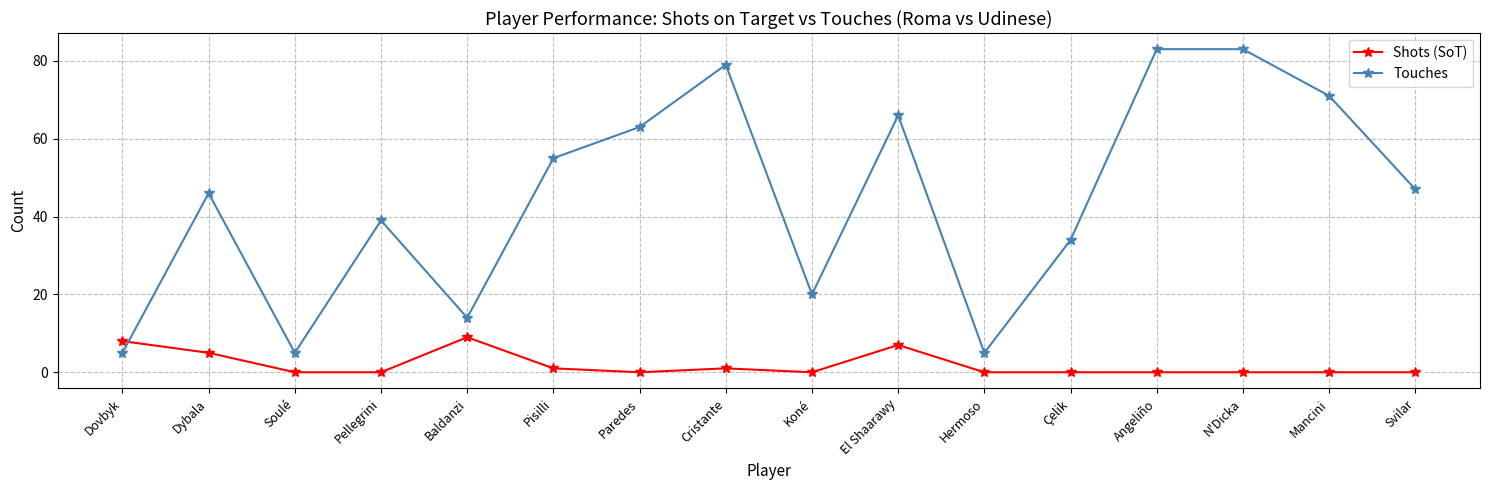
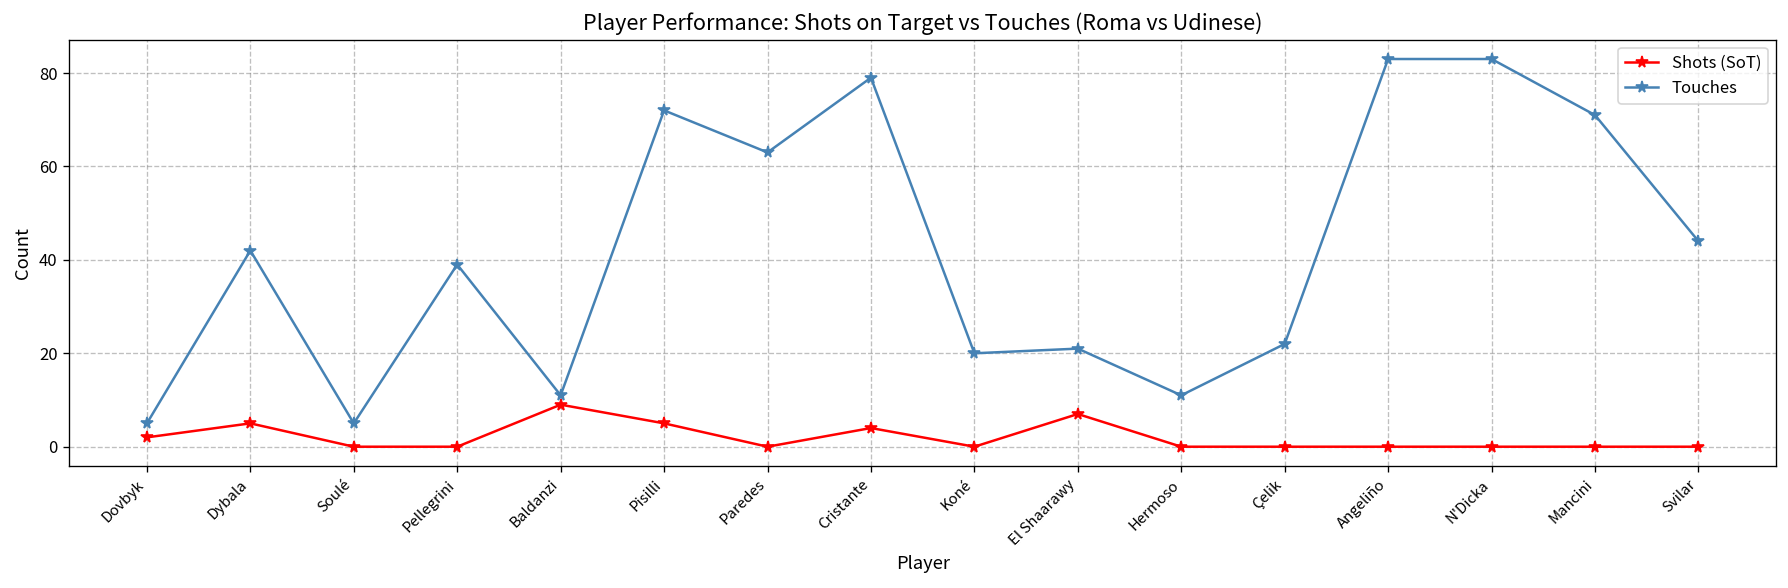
Shots (SoT), Dovbyk: 8 -> 2
Touches, Dybala: 46 -> 42
Touches, Baldanzi: 14 -> 11
Shots (SoT), Pisilli: 1 -> 5
Touches, Pisilli: 55 -> 72
Shots (SoT), Cristante: 1 -> 4
Touches, El Shaarawy: 66 -> 21
Touches, Hermoso: 5 -> 11
Touches, Çelik: 34 -> 22
Touches, Svilar: 47 -> 44
